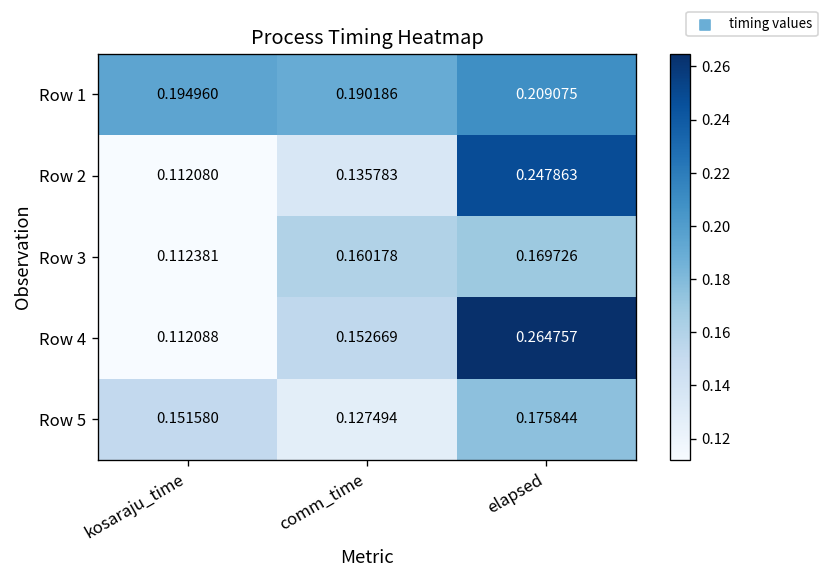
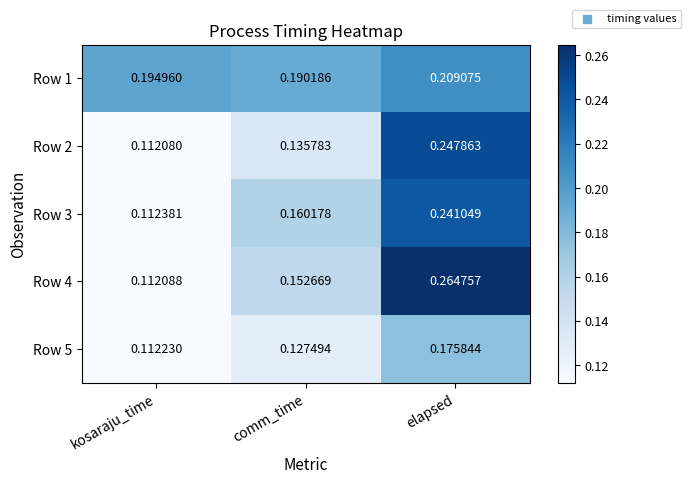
Row 3, elapsed: 0.169726 -> 0.241049
Row 5, kosaraju_time: 0.151580 -> 0.112230
